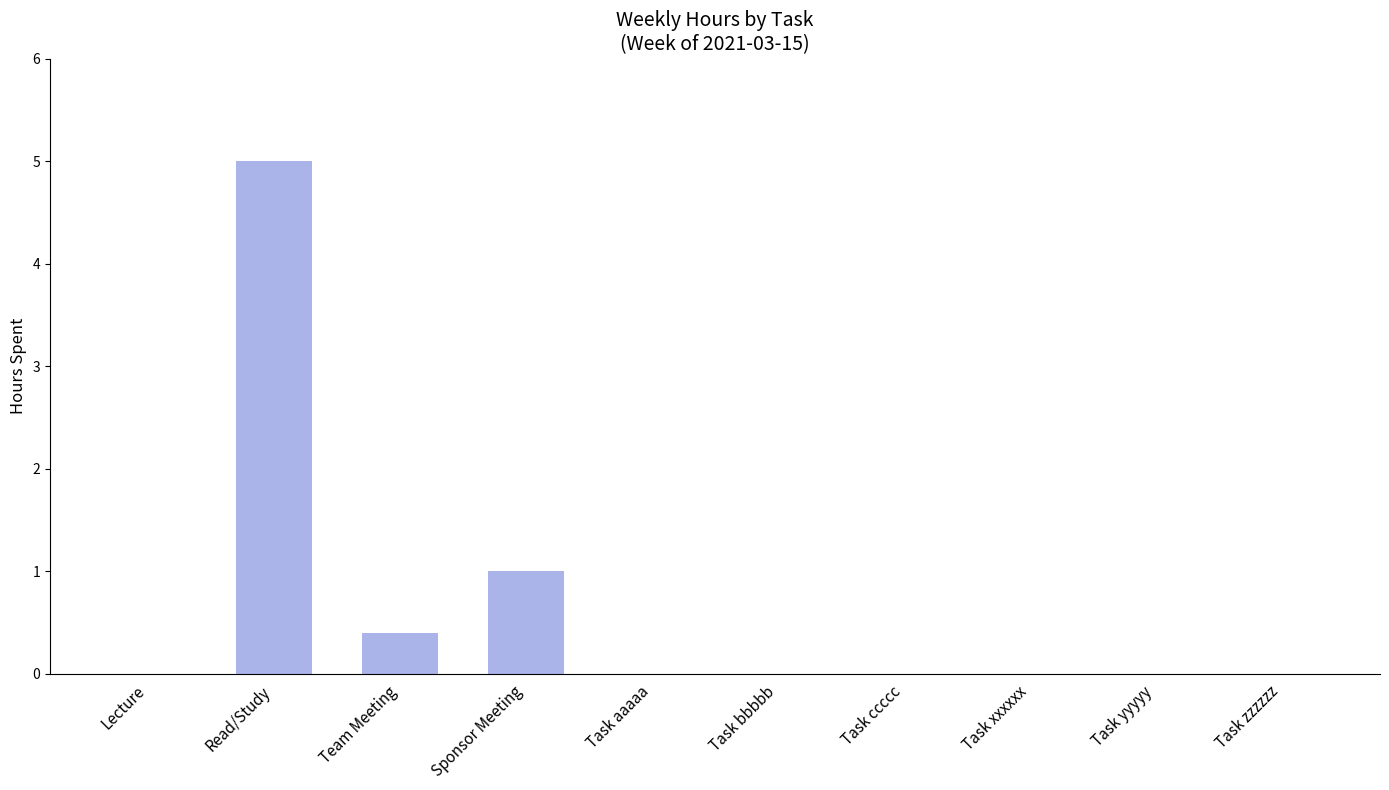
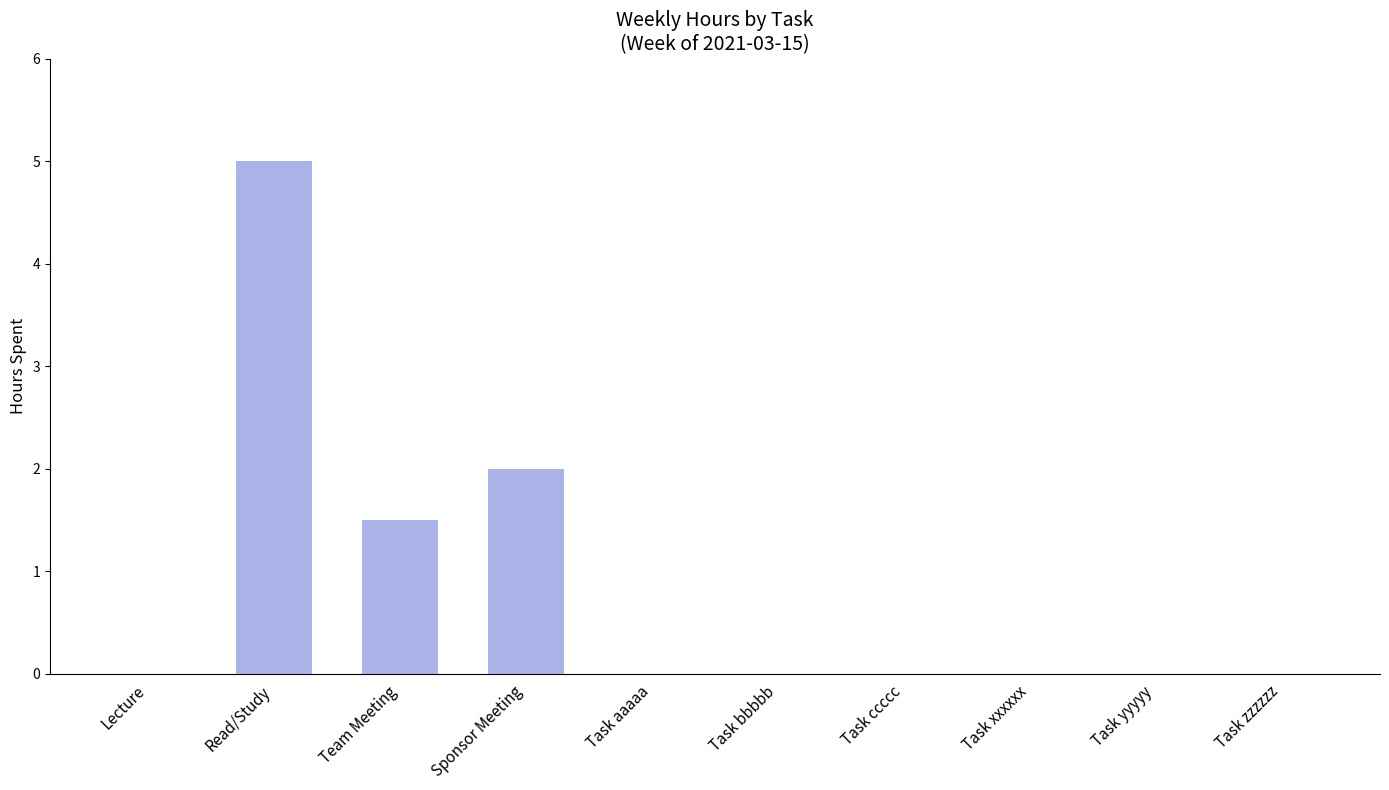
Team Meeting: 0.4 -> 1.5
Sponsor Meeting: 1 -> 2
